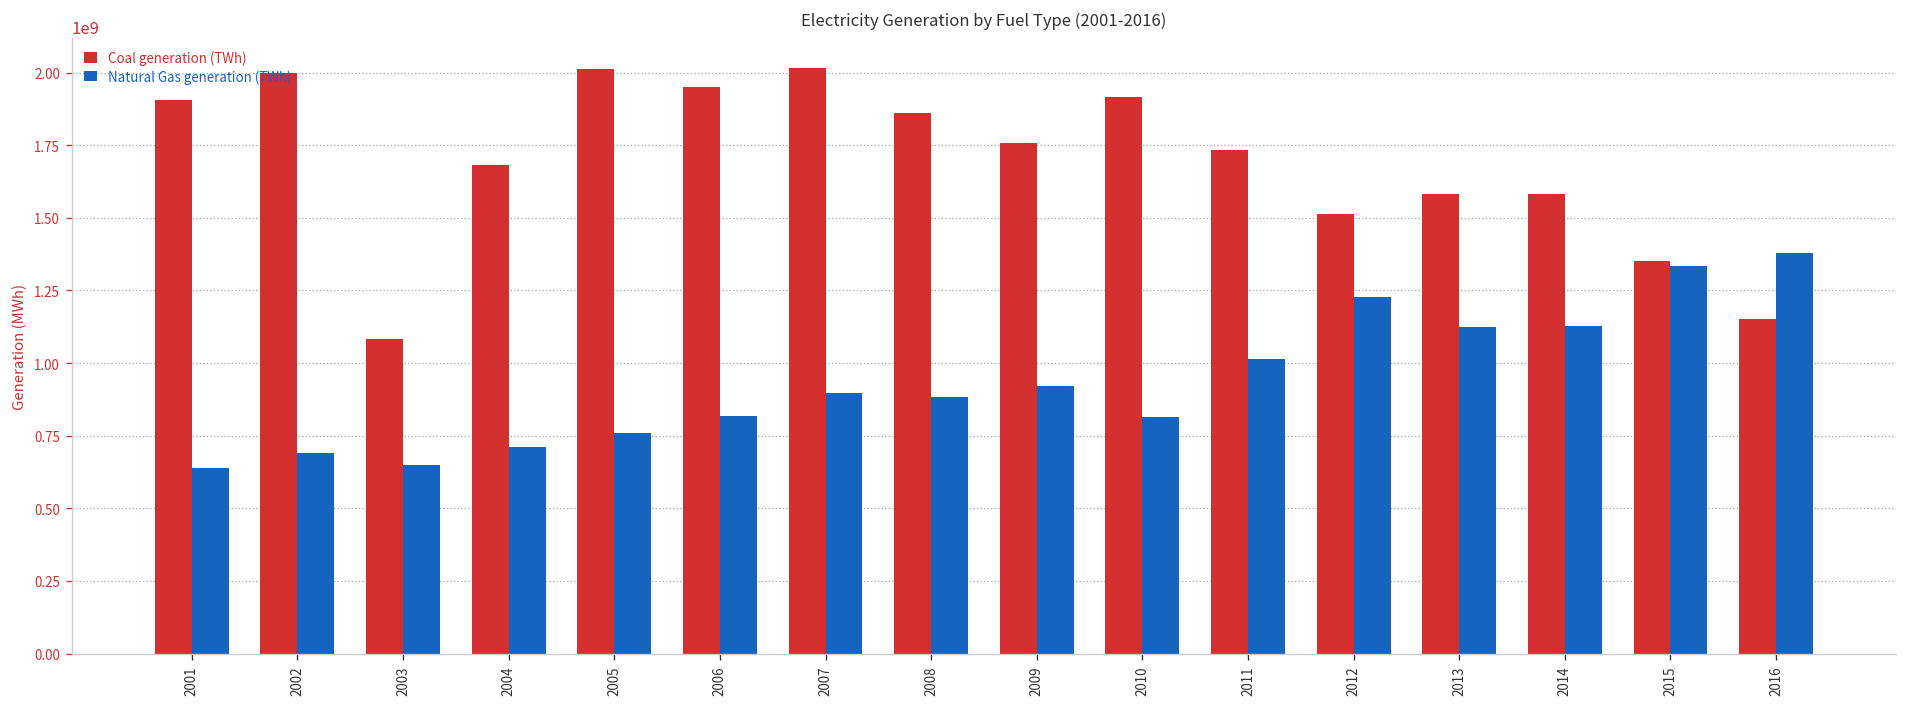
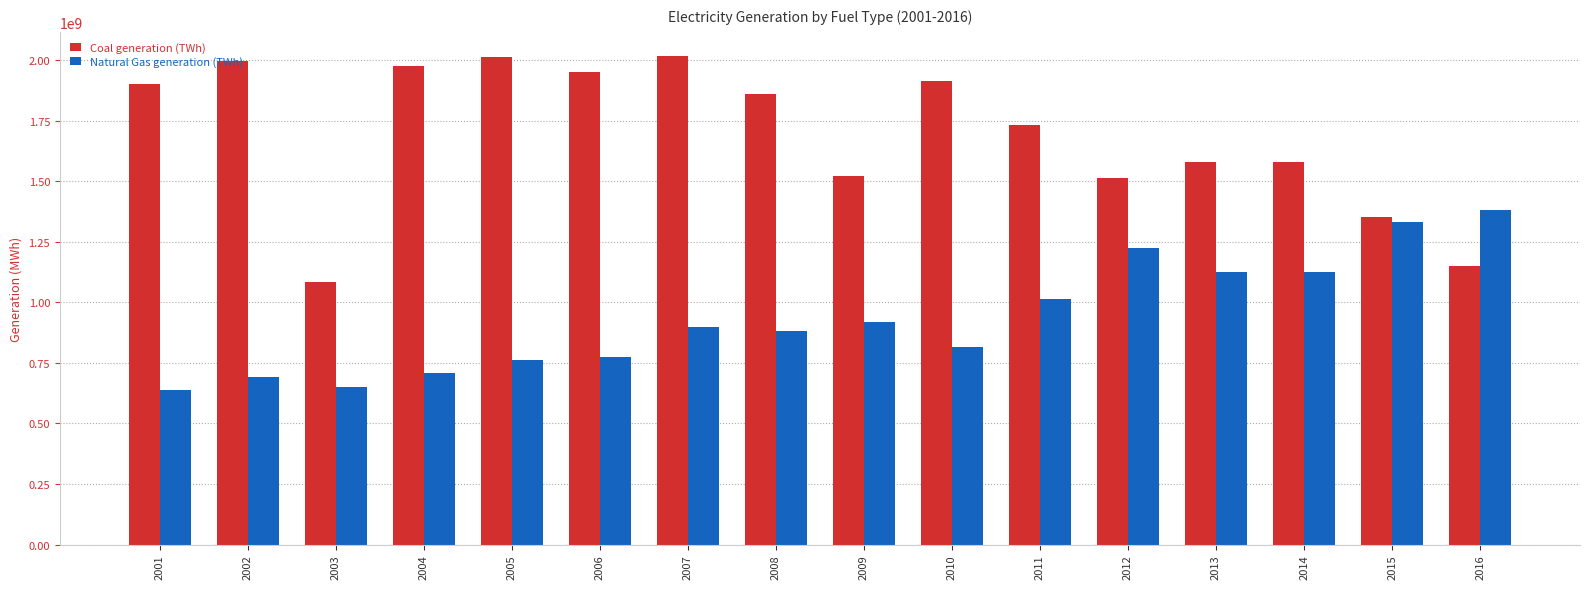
Coal generation (TWh), 2004: 1680000000 -> 1980000000
Natural Gas generation (TWh), 2006: 820000000 -> 770000000
Coal generation (TWh), 2009: 1760000000 -> 1520000000
